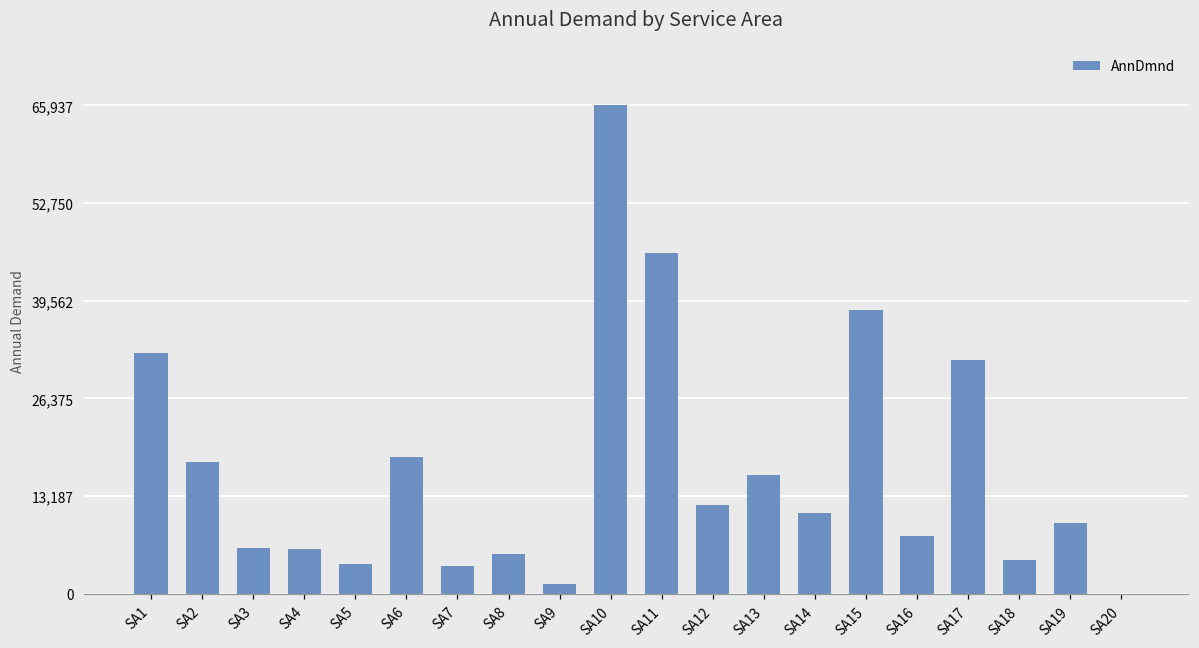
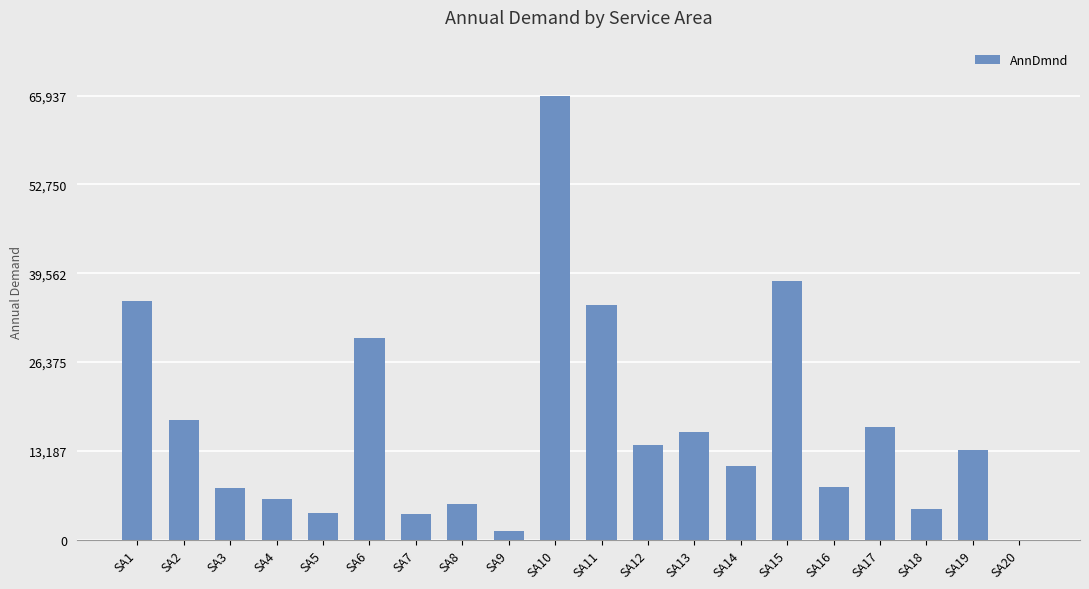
SA1: 32,000 -> 36,000
SA3: 6,000 -> 8,000
SA6: 18,000 -> 30,000
SA11: 46,000 -> 35,000
SA12: 12,000 -> 14,000
SA17: 32,000 -> 17,000
SA19: 10,000 -> 13,000
